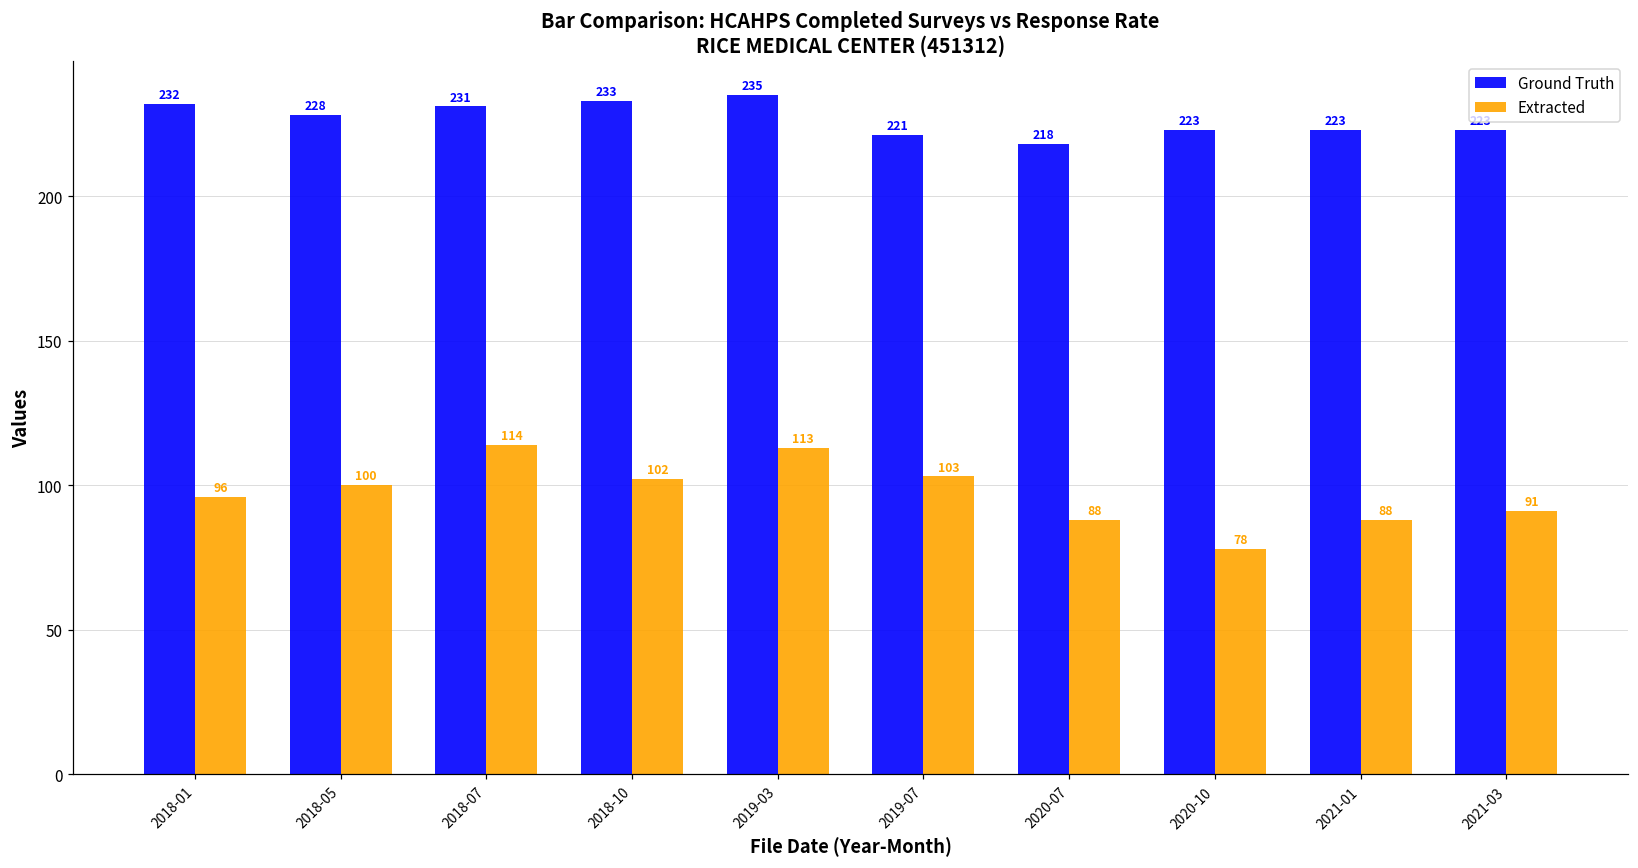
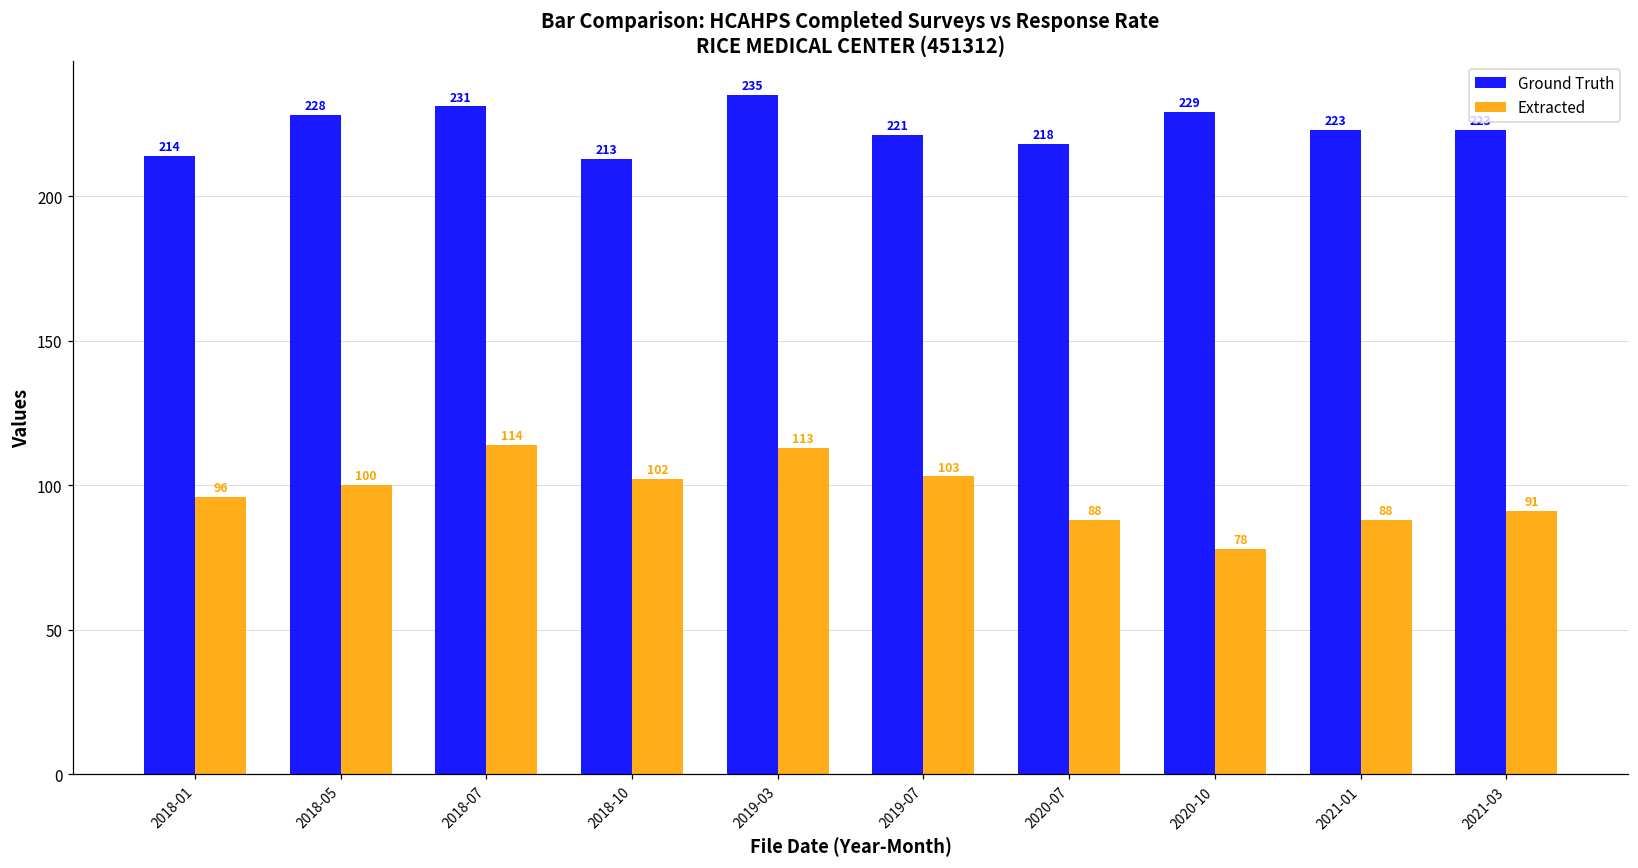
Ground Truth, 2018-01: 232 -> 214
Ground Truth, 2018-10: 233 -> 213
Ground Truth, 2020-10: 223 -> 229
